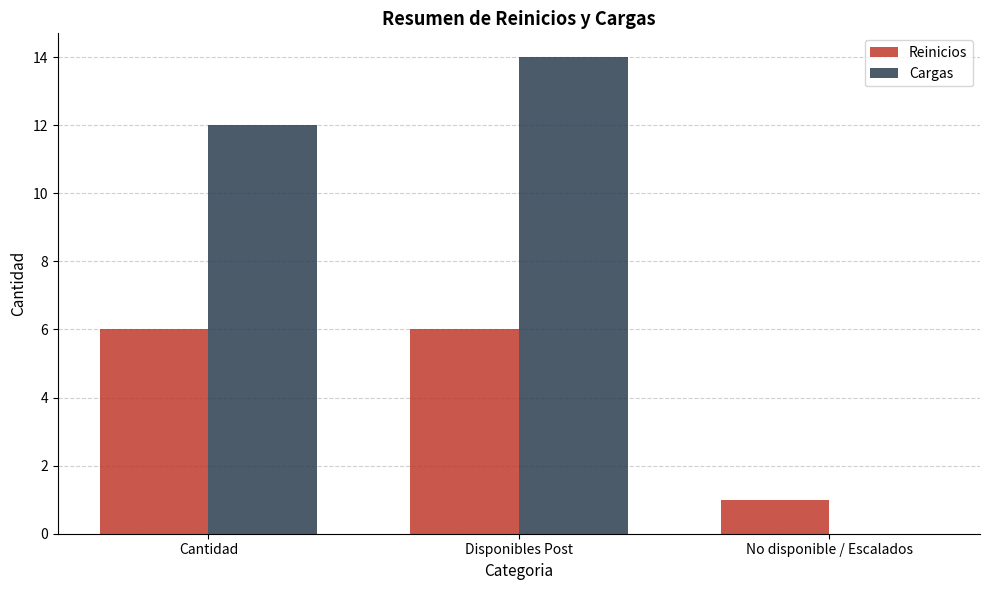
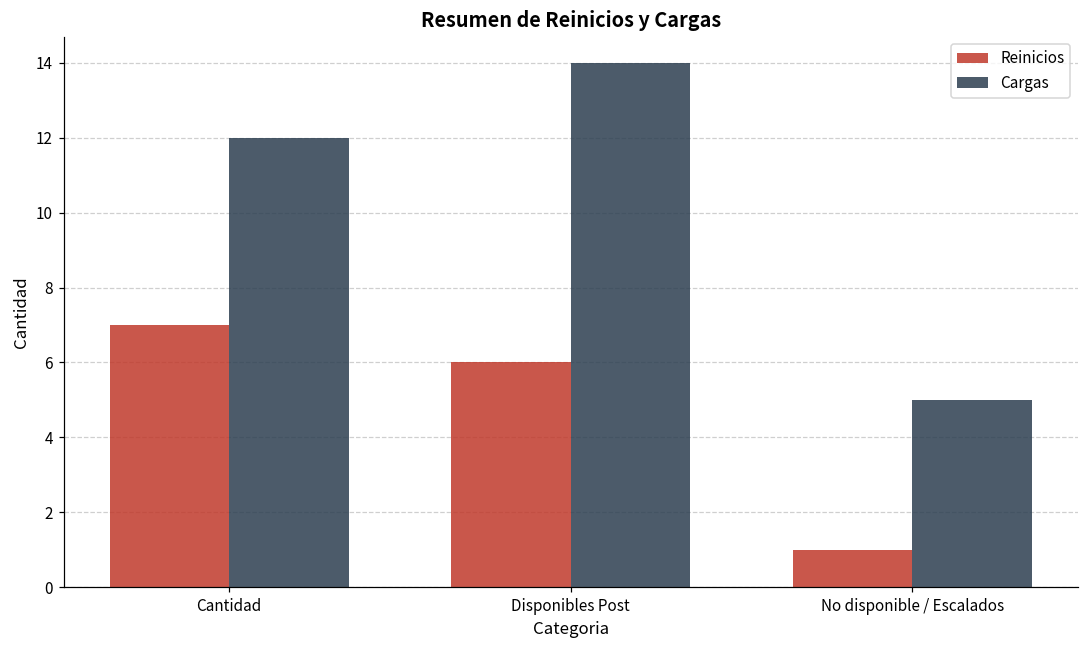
Reinicios, Cantidad: 6 -> 7
Cargas, No disponible / Escalados: 0 -> 5
